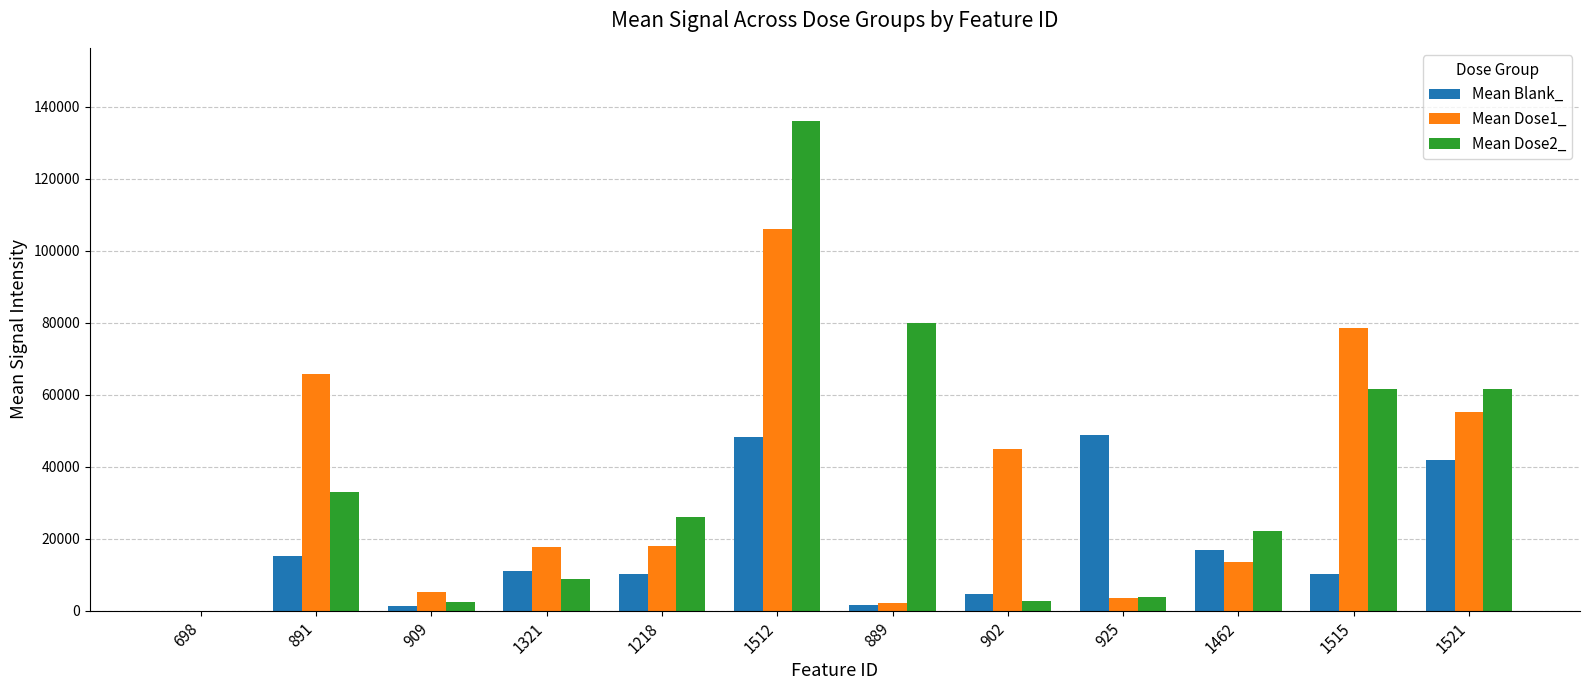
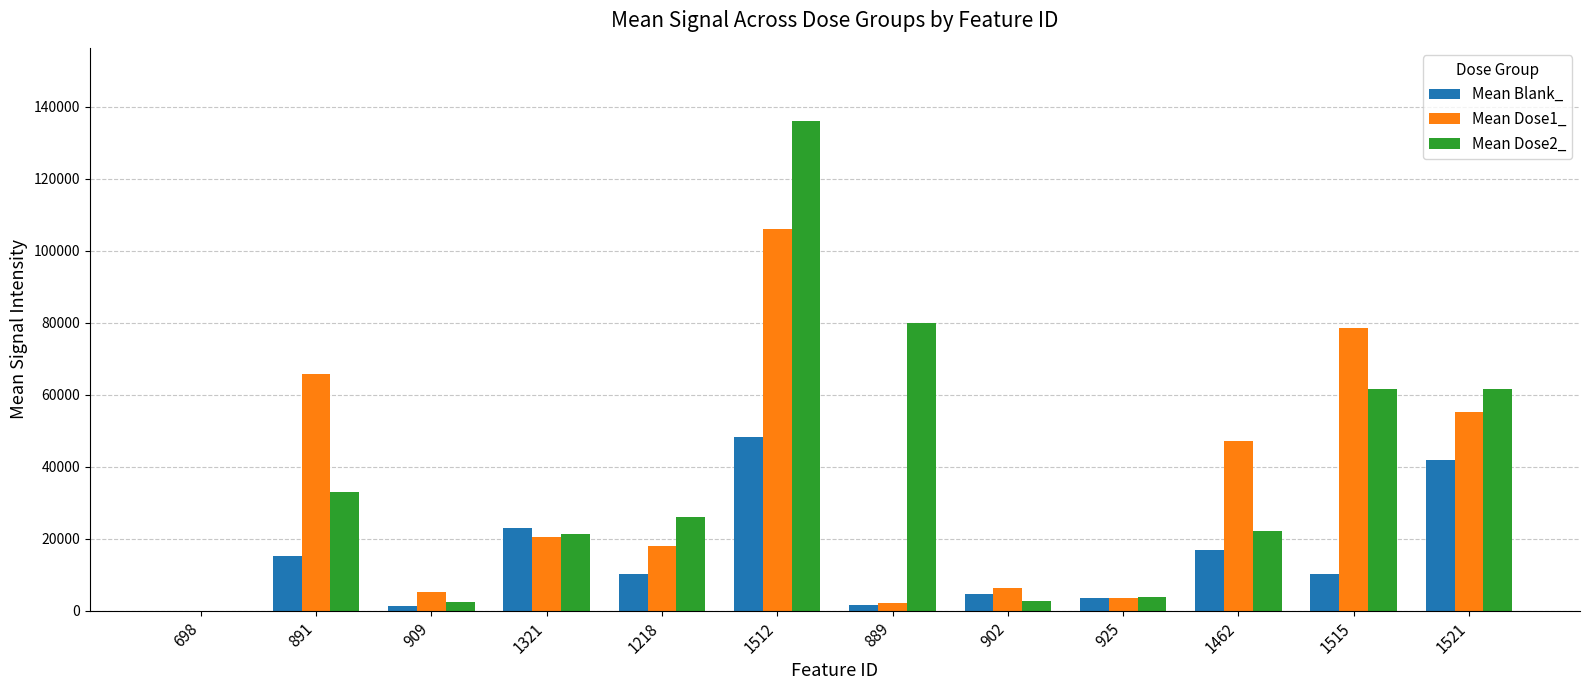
Mean Blank_, 1321: 11000 -> 23000
Mean Dose1_, 1321: 18000 -> 20000
Mean Dose2_, 1321: 9000 -> 21000
Mean Dose1_, 902: 45000 -> 6000
Mean Blank_, 925: 49000 -> 3000
Mean Dose1_, 1462: 13000 -> 47000
